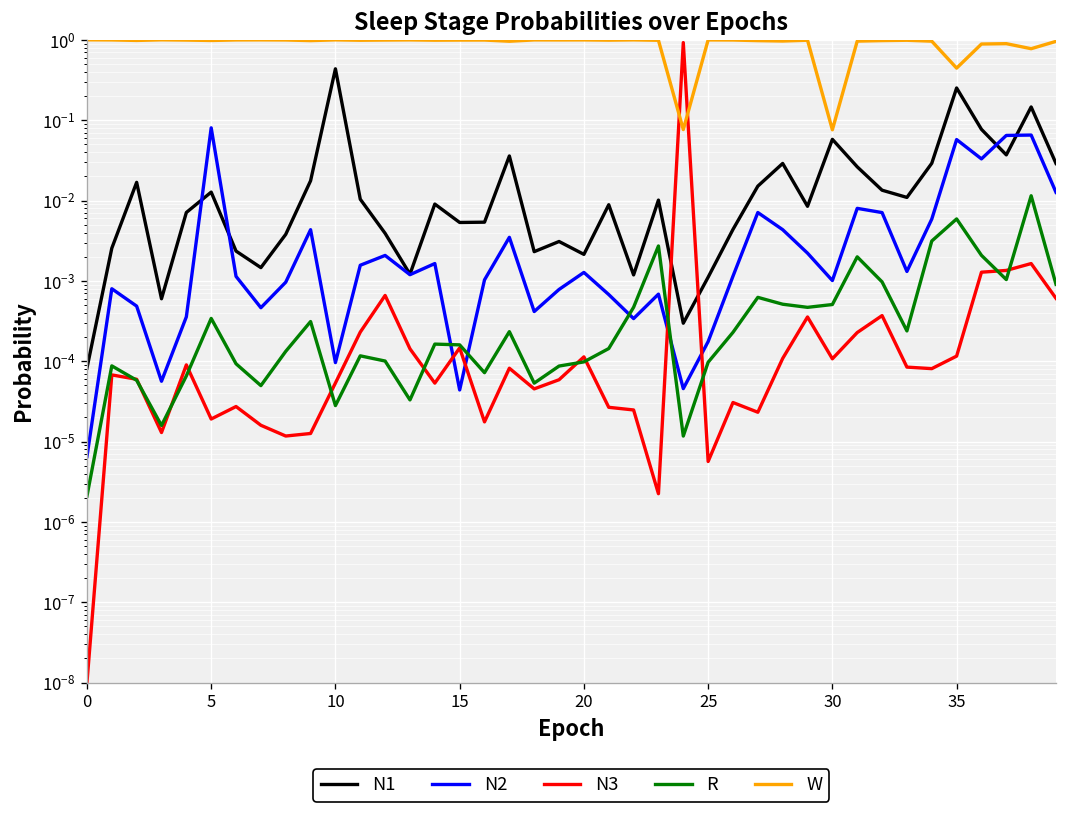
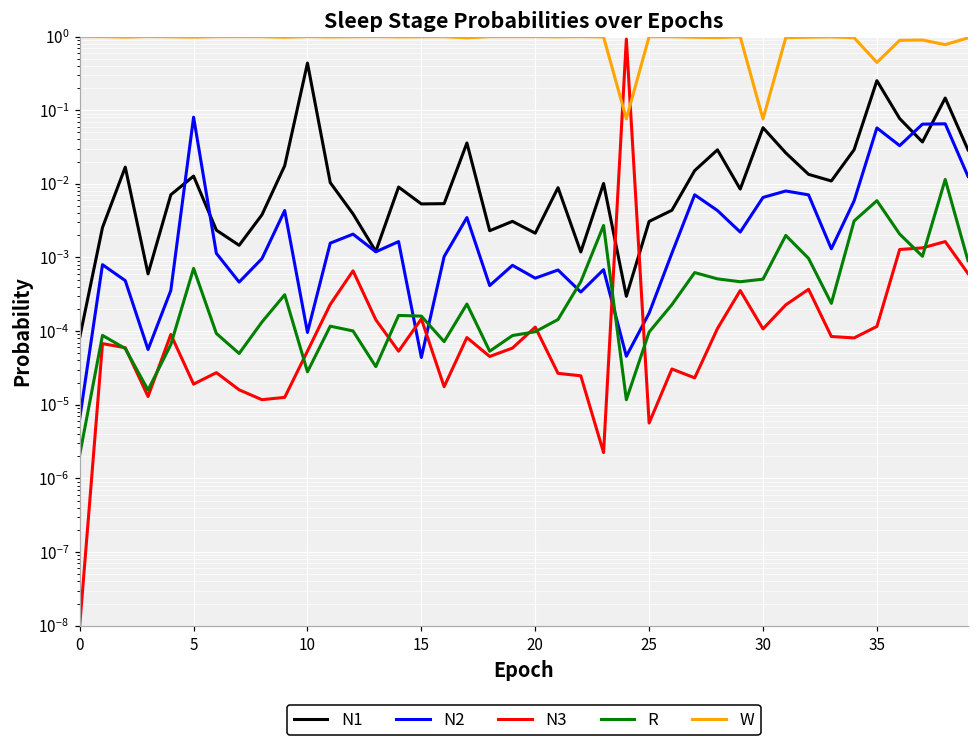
R, 5: 0.0003 -> 0.0007
N2, 20: 0.0013 -> 0.0005
N1, 25: 0.0011 -> 0.003
N2, 30: 0.0010 -> 0.007
